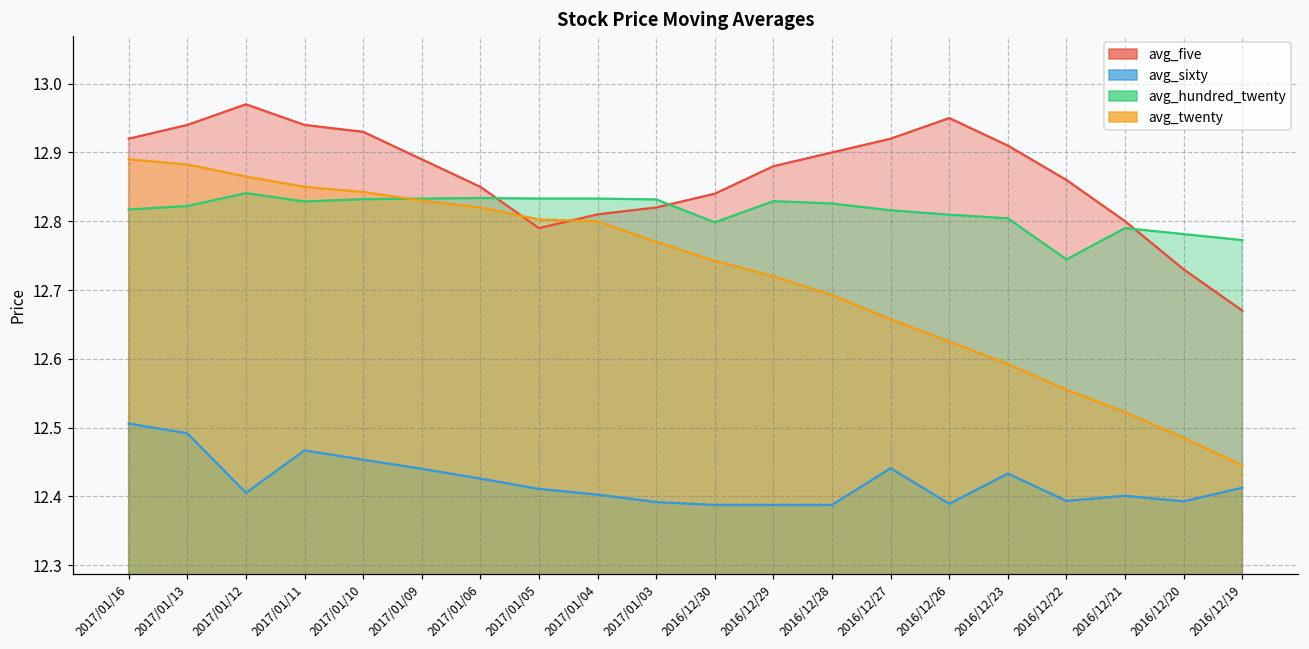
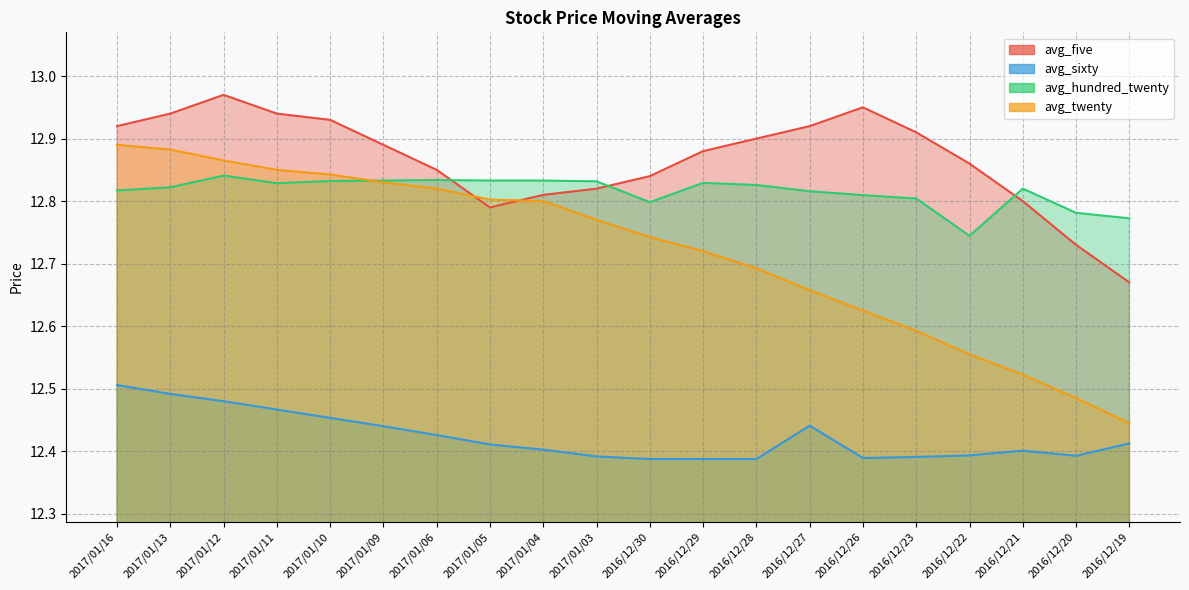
avg_sixty, 2017/01/12: 12.41 -> 12.48
avg_sixty, 2016/12/23: 12.43 -> 12.39
avg_hundred_twenty, 2016/12/21: 12.79 -> 12.82
